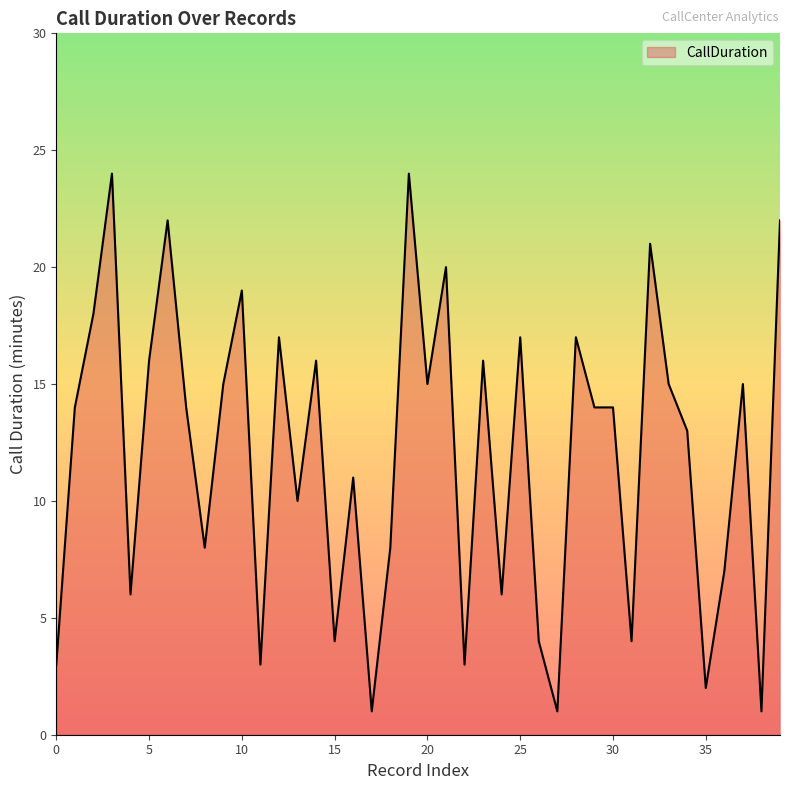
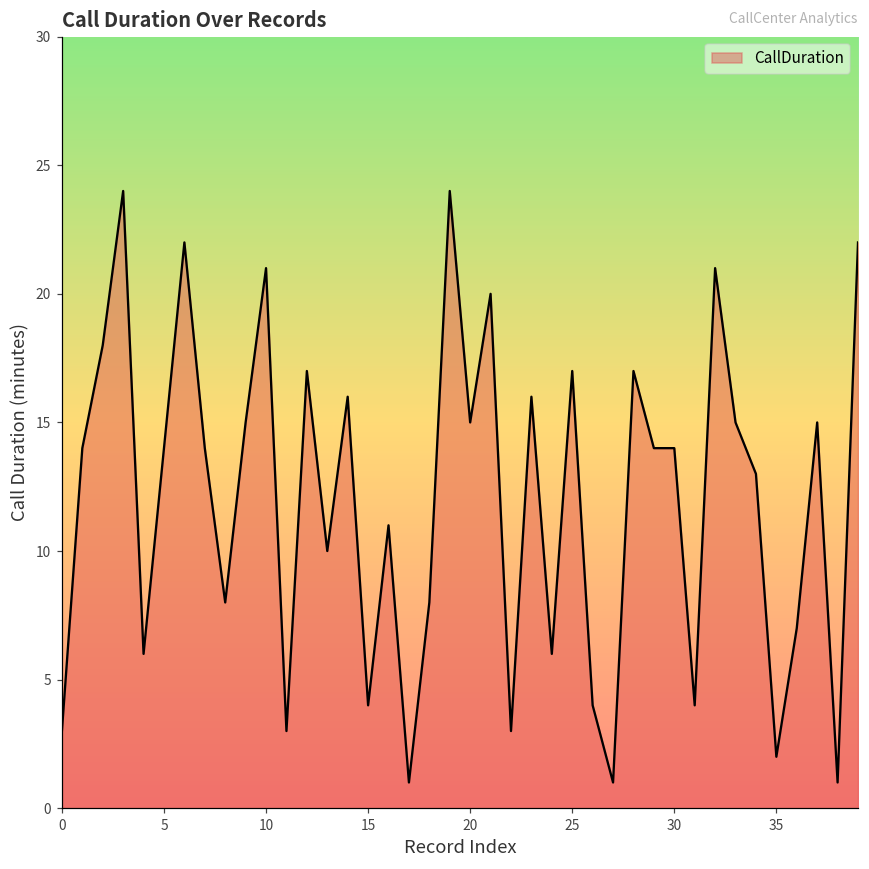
5: 16 -> 14
10: 19 -> 21
